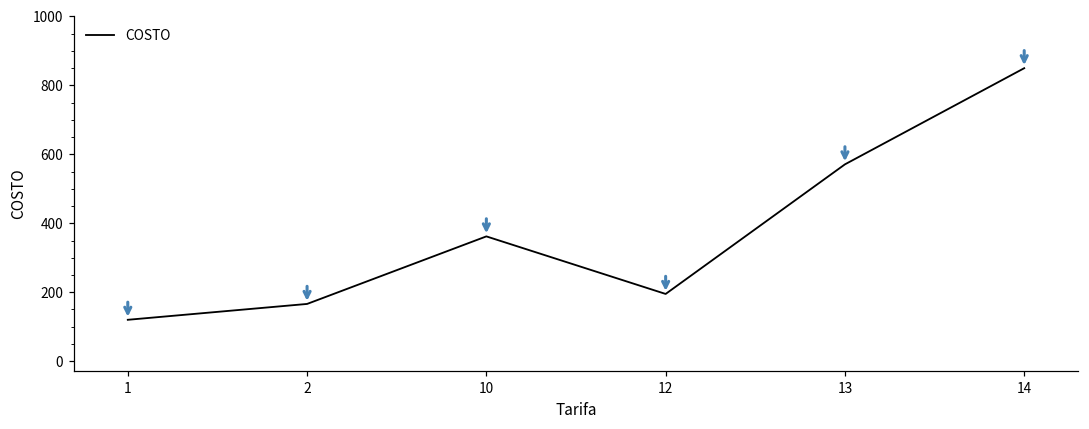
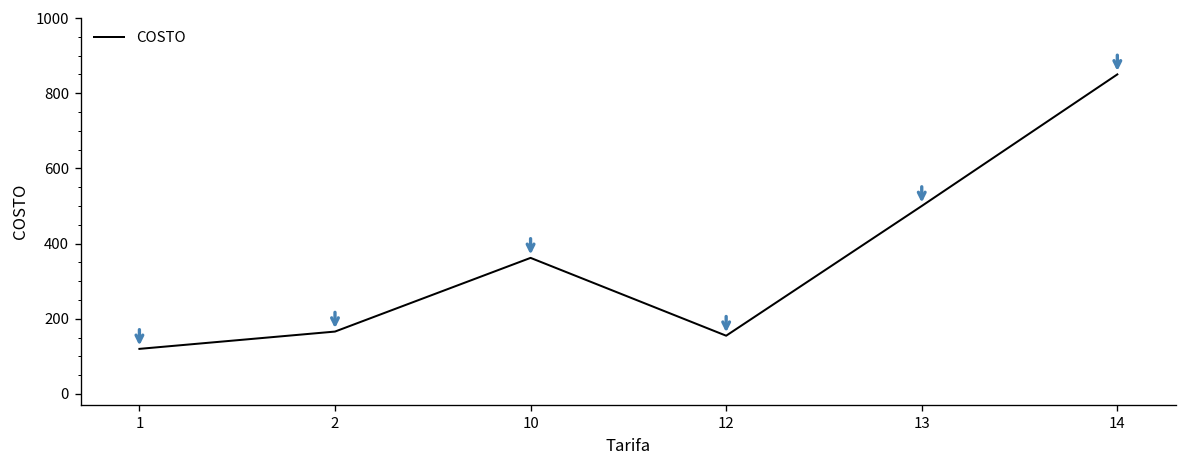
12: 200 -> 160
13: 570 -> 500
